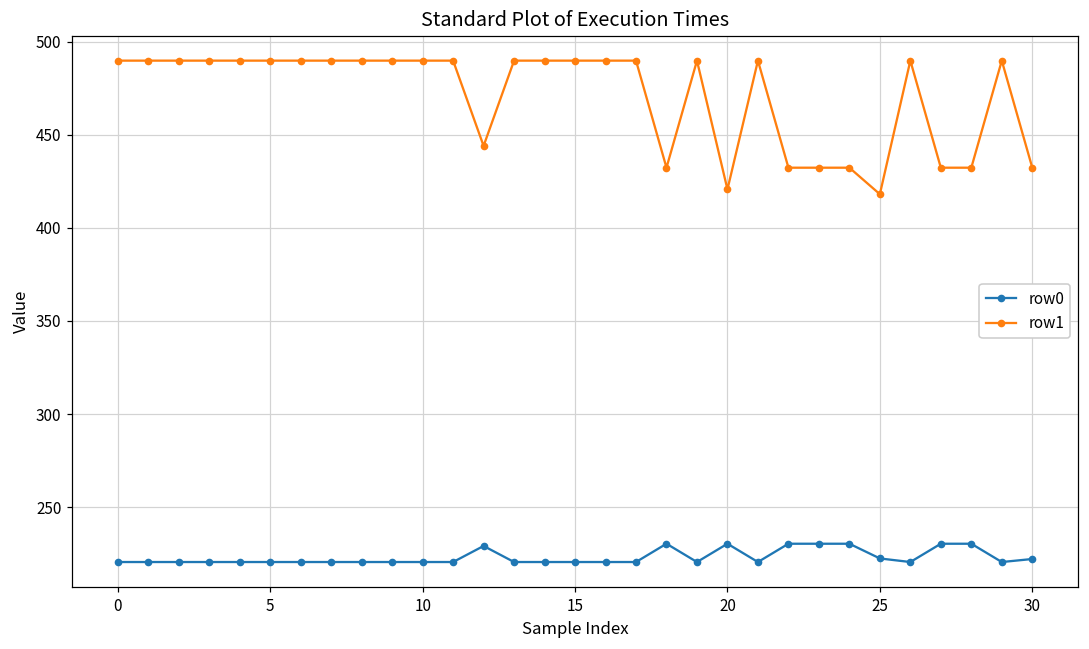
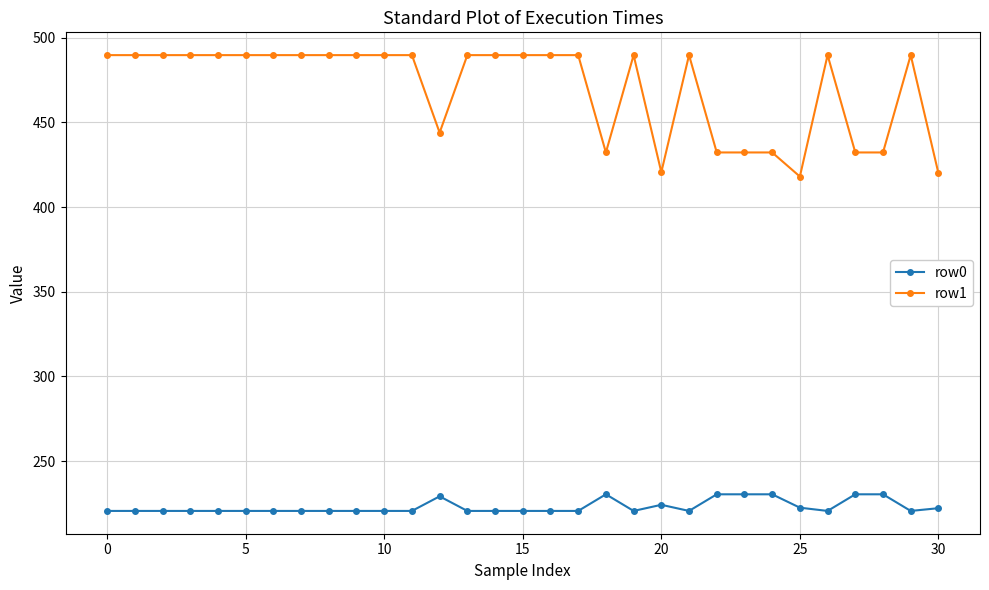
row0, 20: 230 -> 224
row1, 30: 432 -> 420
